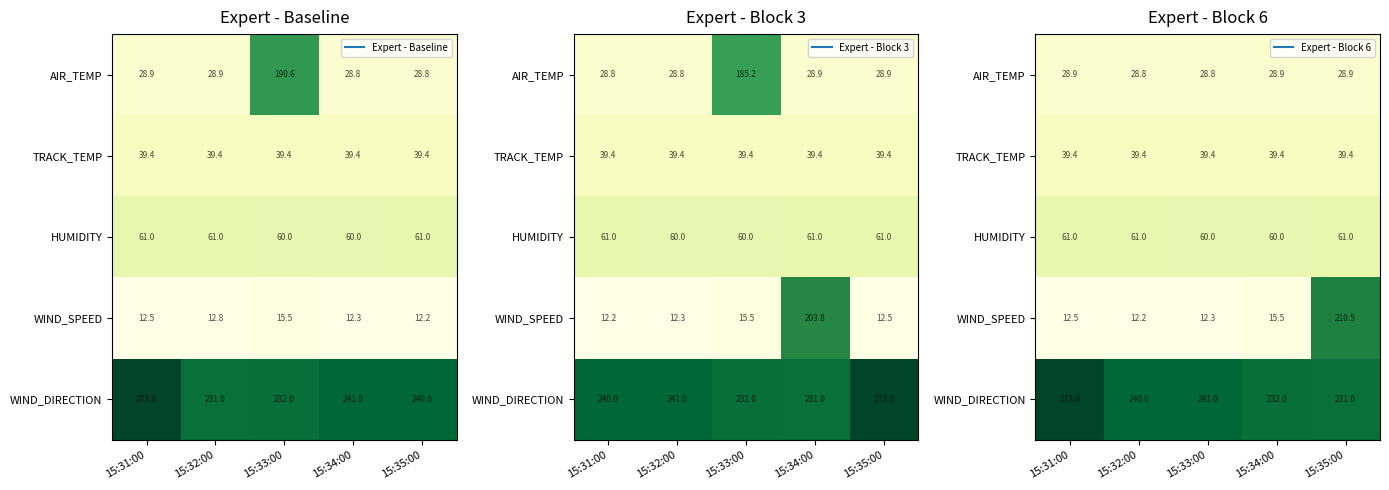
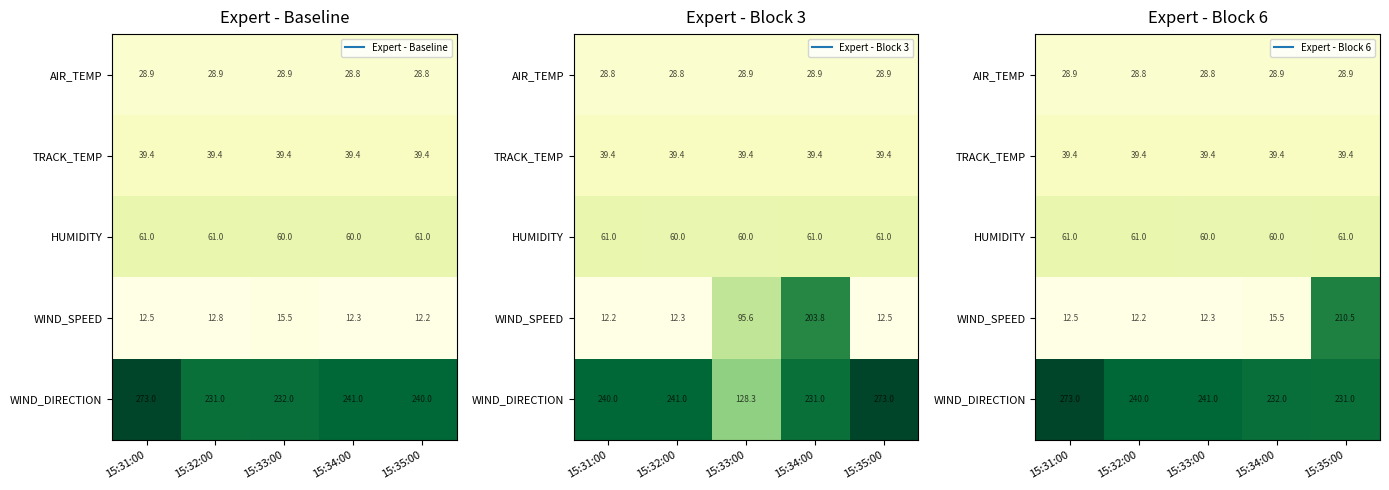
Expert - Baseline, AIR_TEMP, 15:33:00: 190.6 -> 28.9
Expert - Block 3, AIR_TEMP, 15:33:00: 185.2 -> 28.9
Expert - Block 3, WIND_SPEED, 15:33:00: 15.5 -> 95.6
Expert - Block 3, WIND_DIRECTION, 15:33:00: 232.0 -> 128.3
